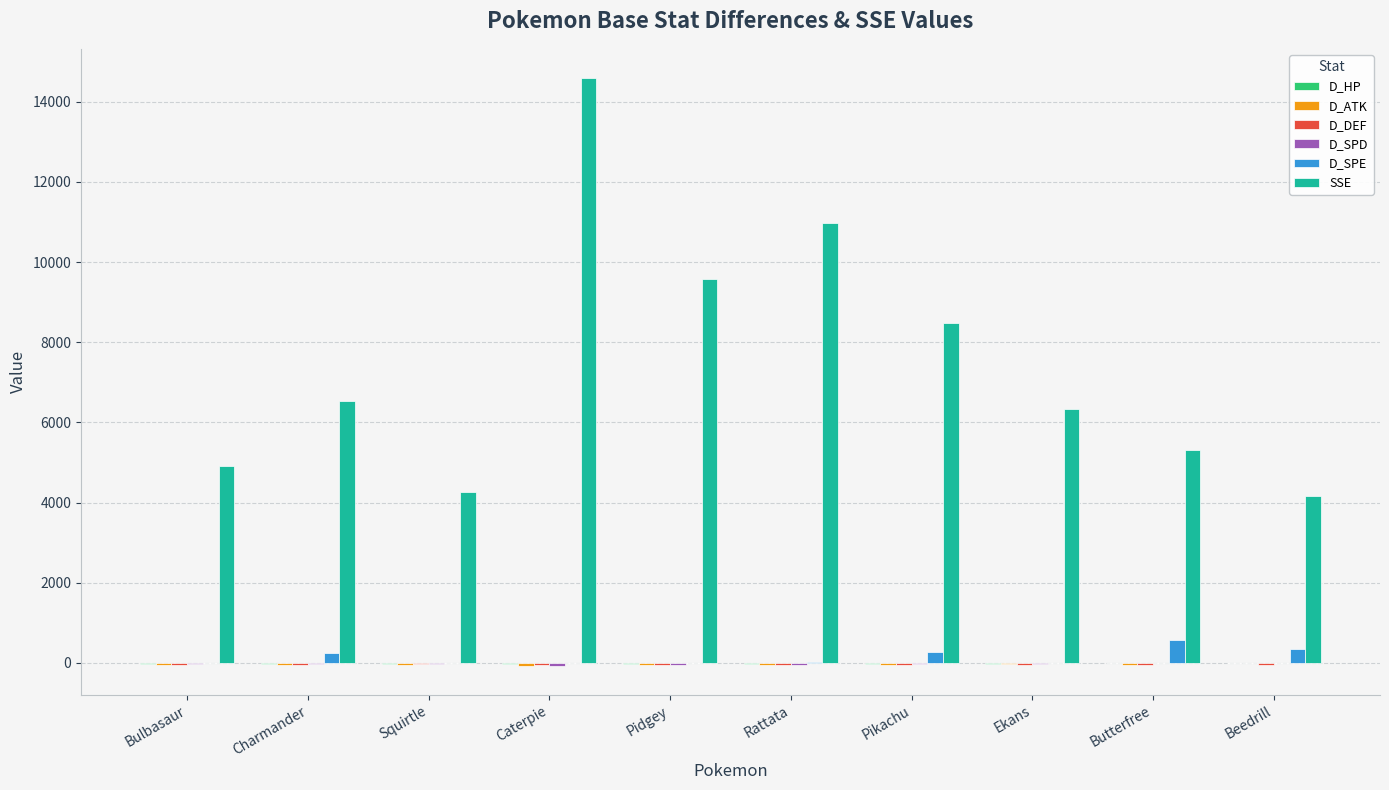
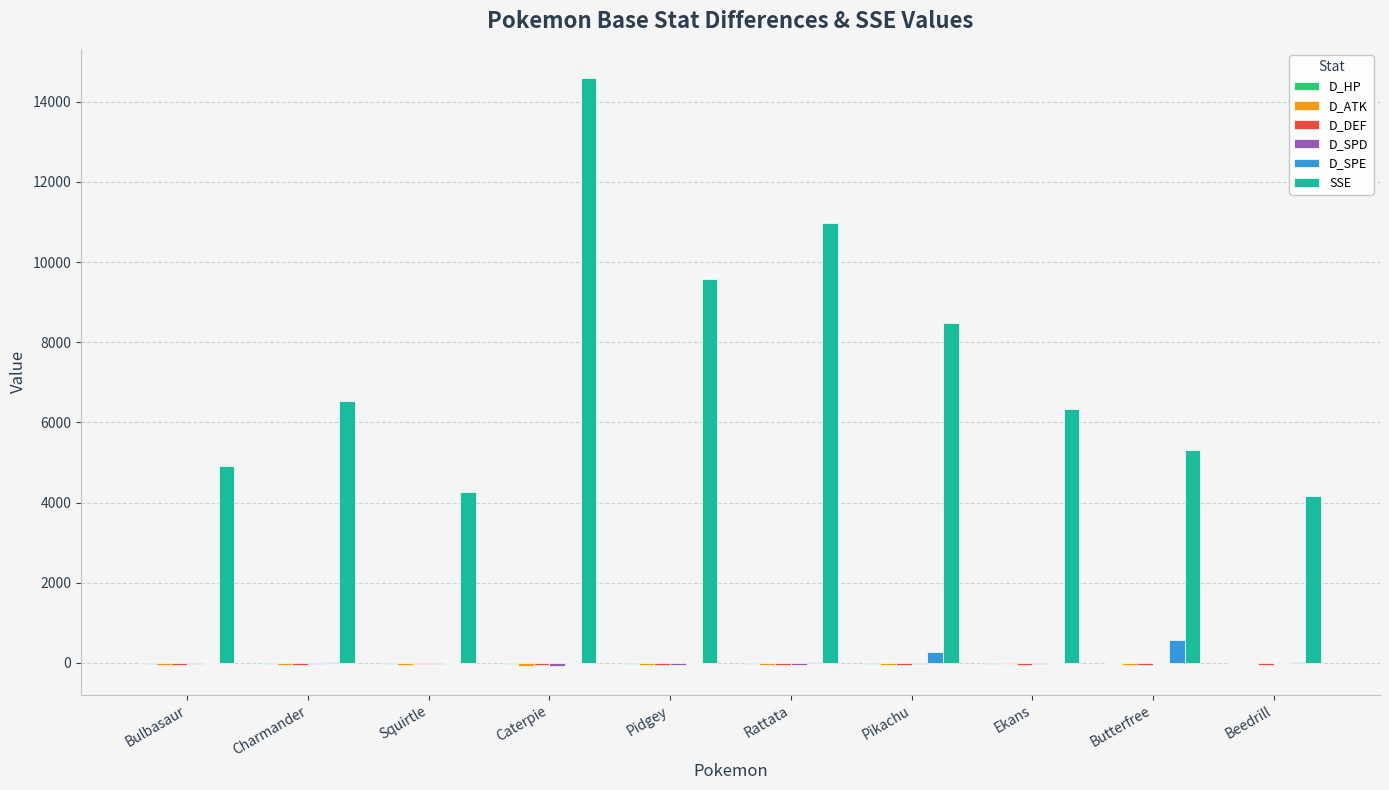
D_SPE, Charmander: 200 -> 0
D_SPE, Beedrill: 300 -> 0
